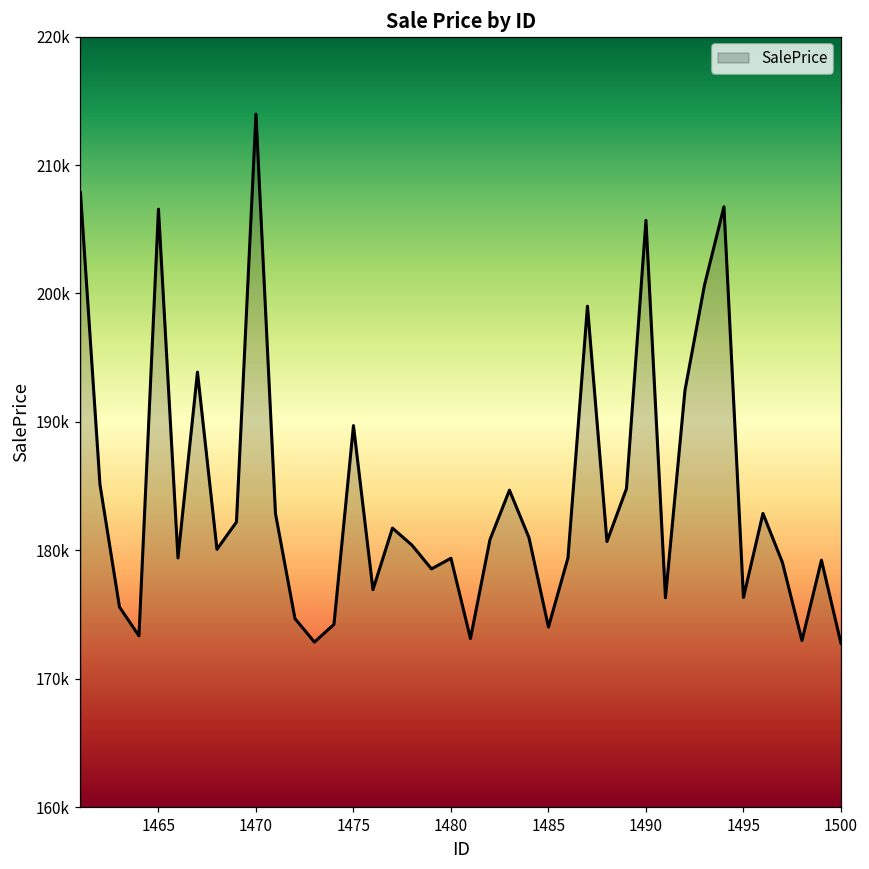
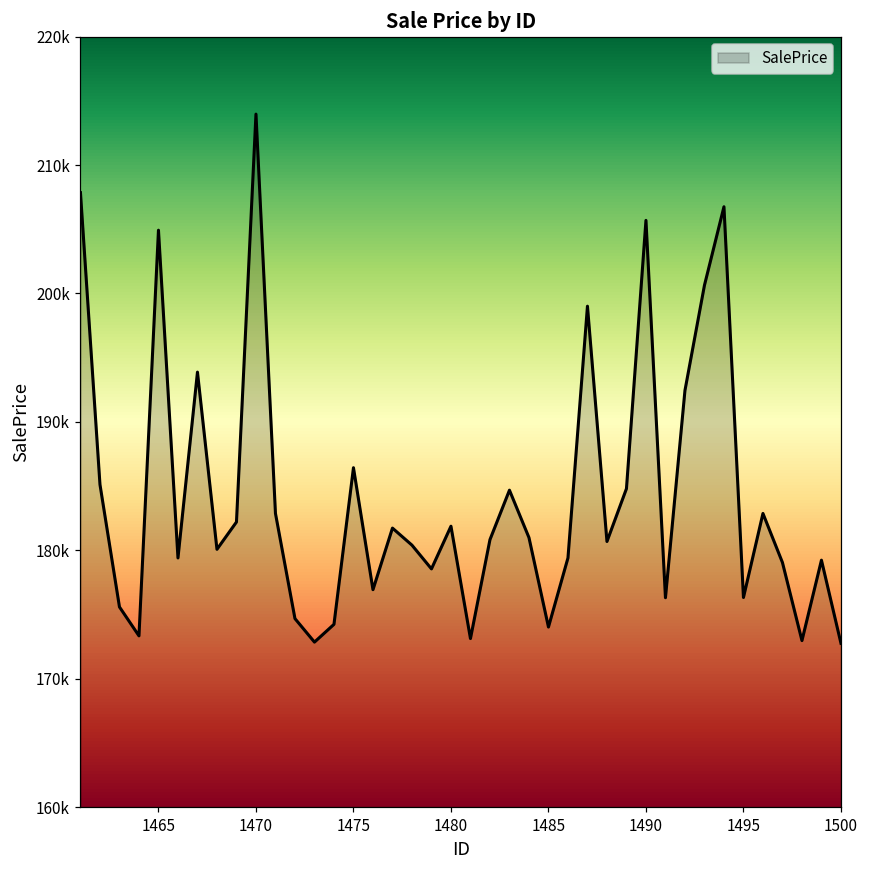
1465: 206600 -> 204900
1475: 189700 -> 186400
1480: 179400 -> 181900
